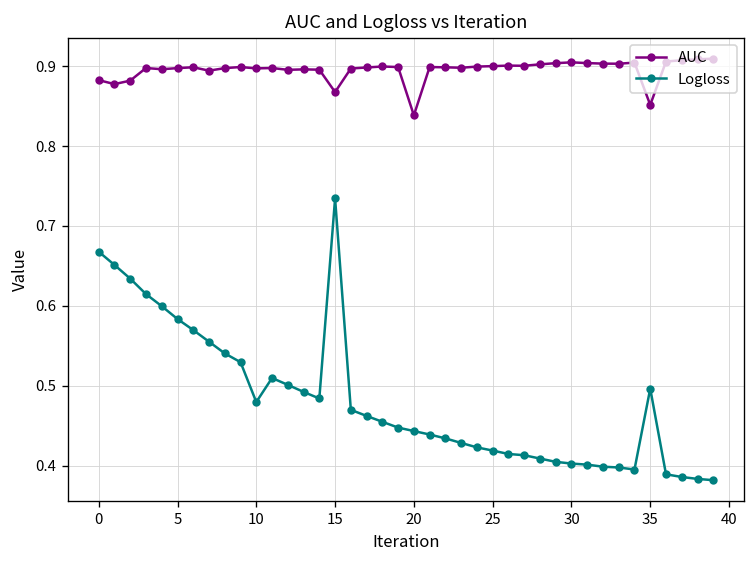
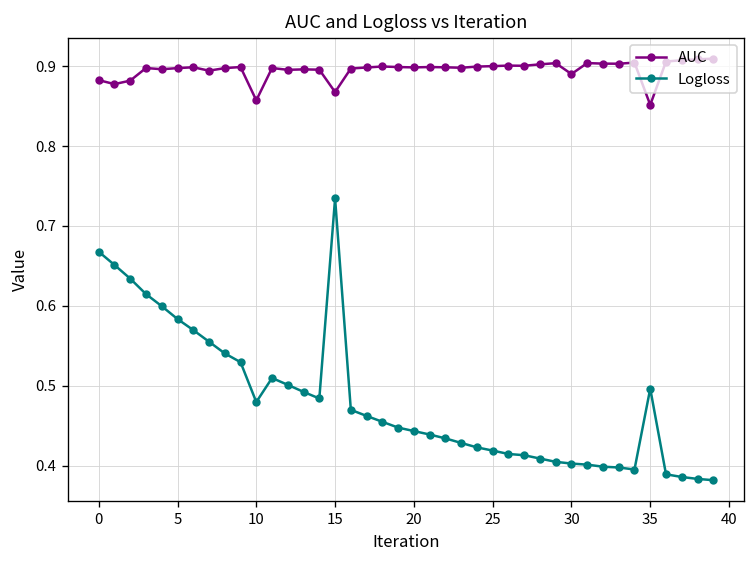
AUC, 10: 0.90 -> 0.86
AUC, 20: 0.84 -> 0.90
AUC, 30: 0.90 -> 0.89
